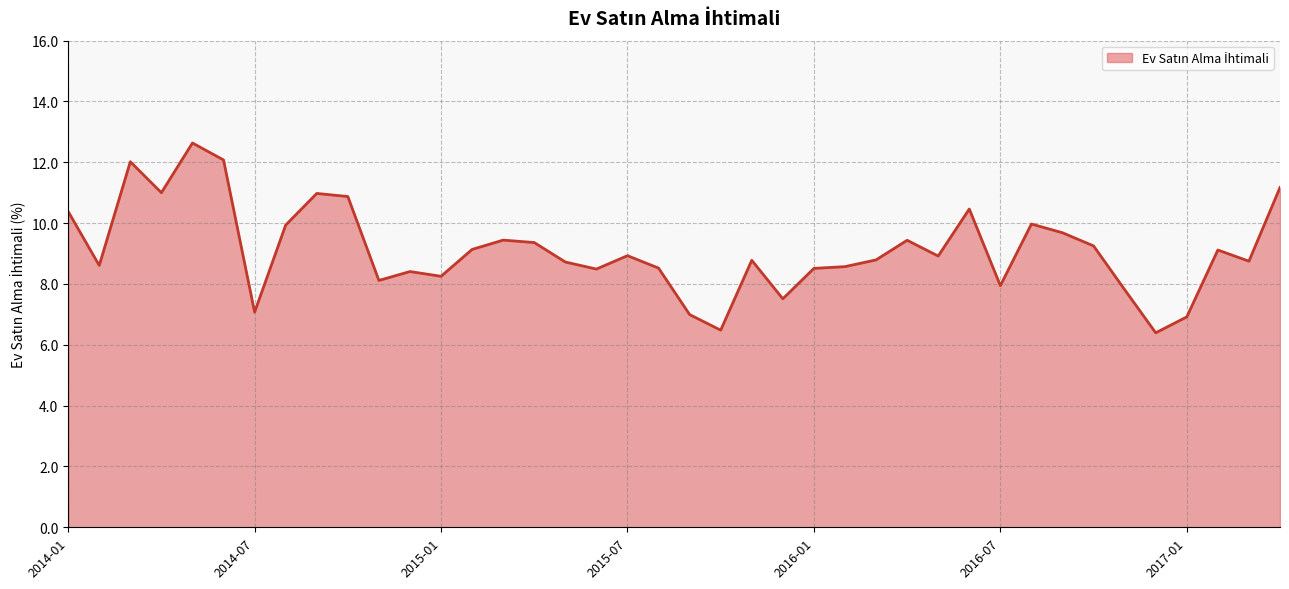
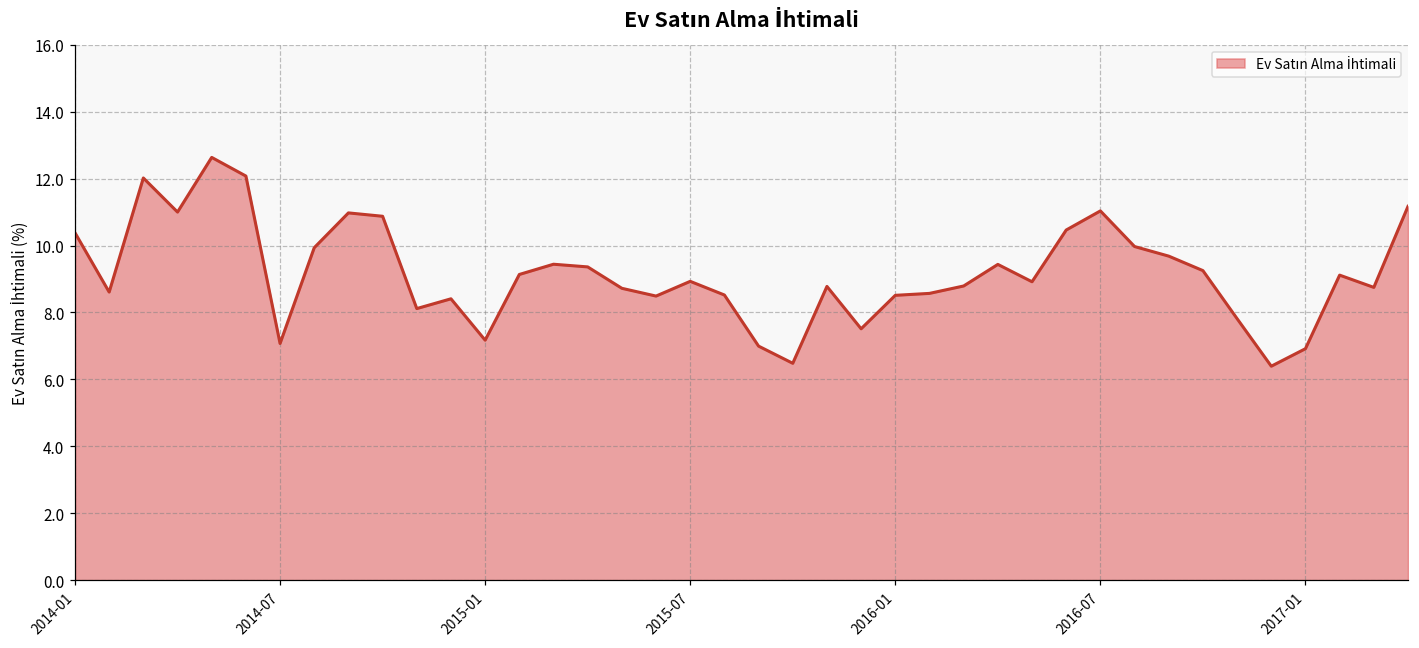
2015-01: 8.3 -> 7.2
2016-07: 7.9 -> 11.0
